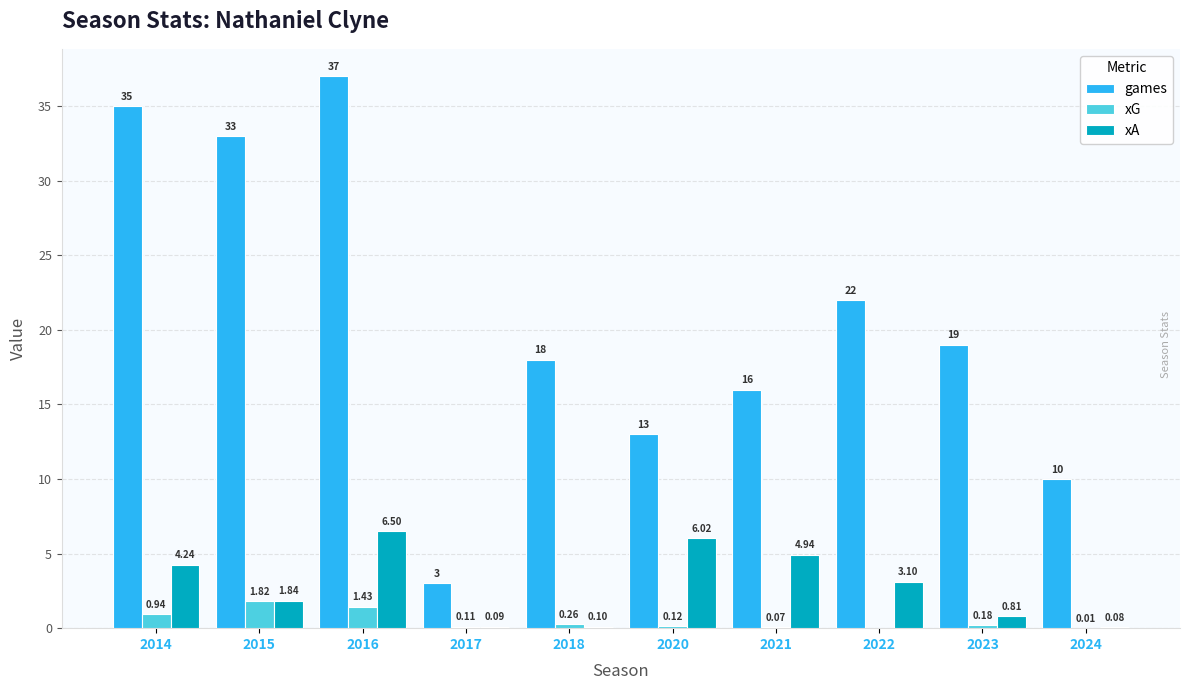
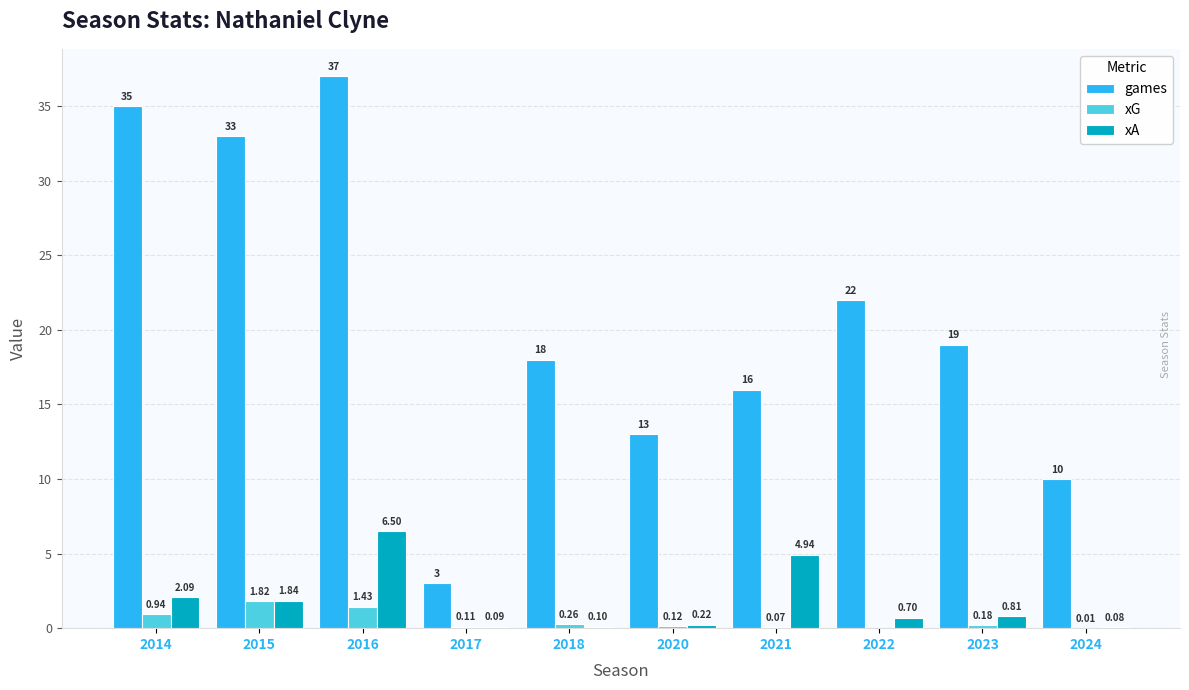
xA, 2014: 4.24 -> 2.09
xA, 2020: 6.02 -> 0.22
xA, 2022: 3.10 -> 0.70
